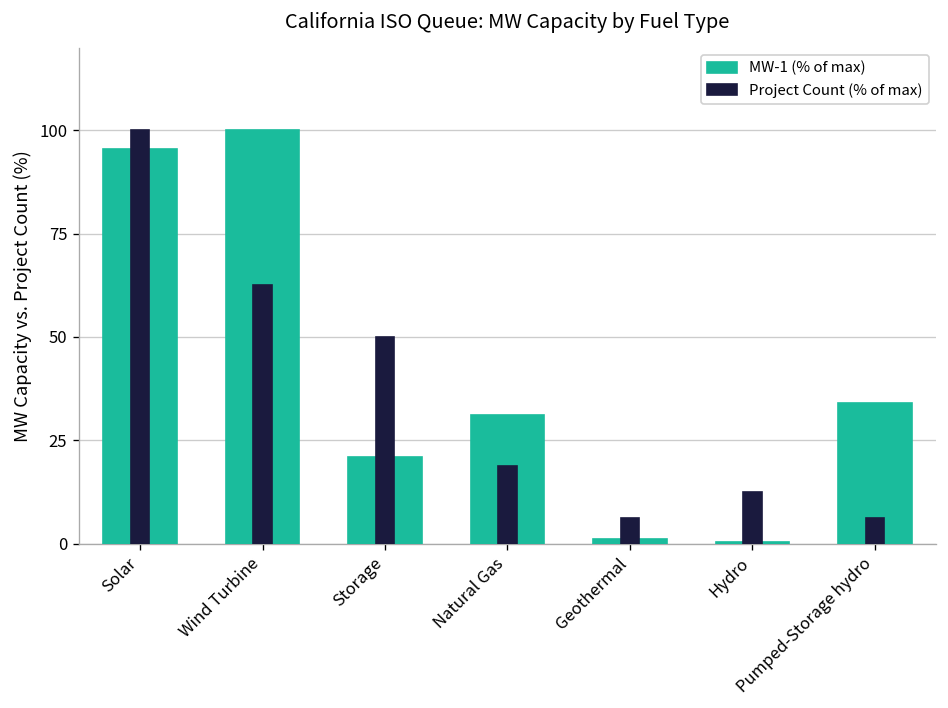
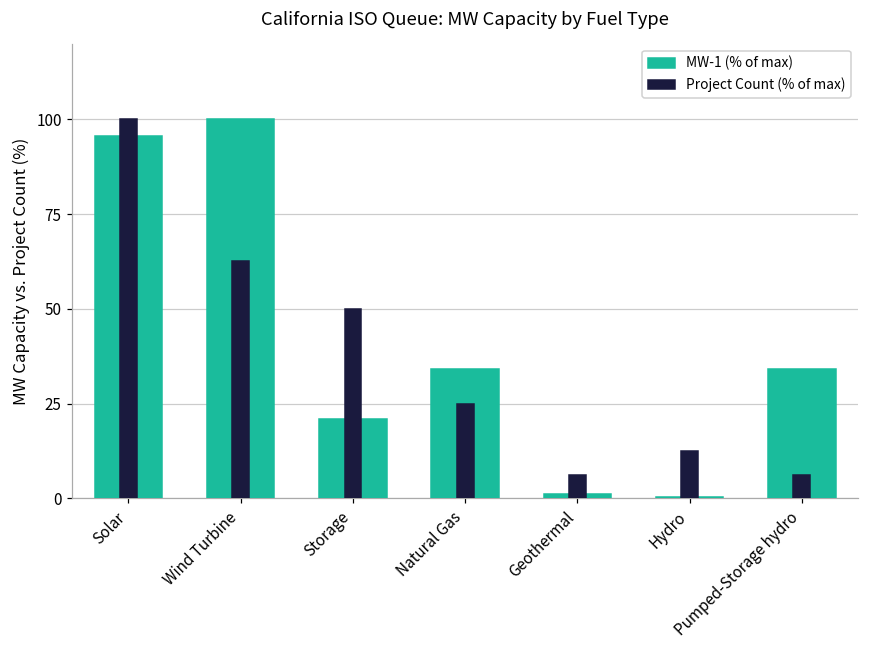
MW-1 (% of max), Natural Gas: 31 -> 34
Project Count (% of max), Natural Gas: 19 -> 25
